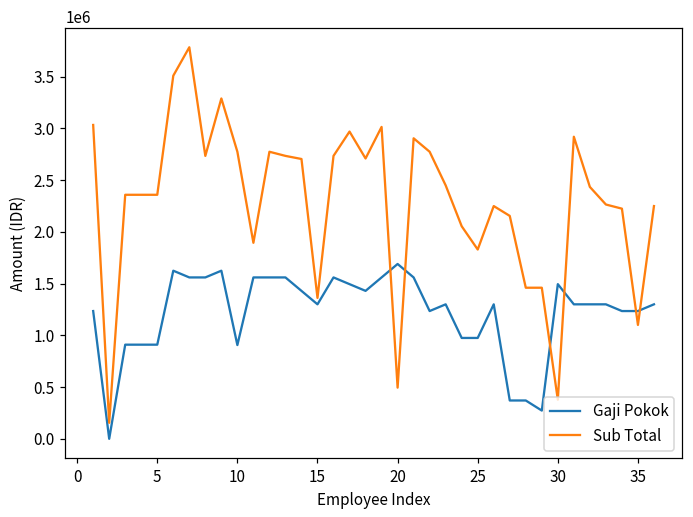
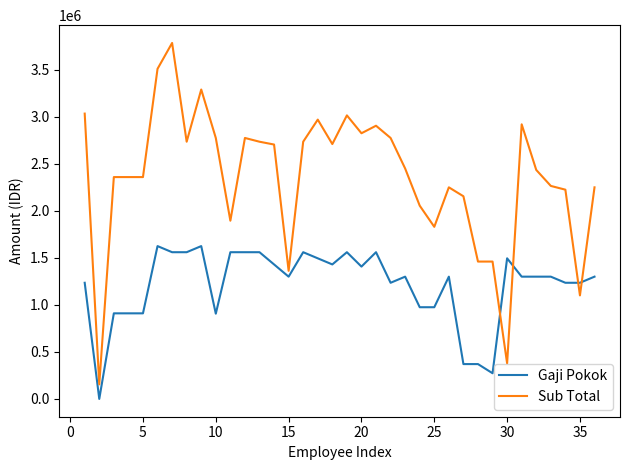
Gaji Pokok, 20: 1700000 -> 1400000
Sub Total, 20: 500000 -> 2800000
